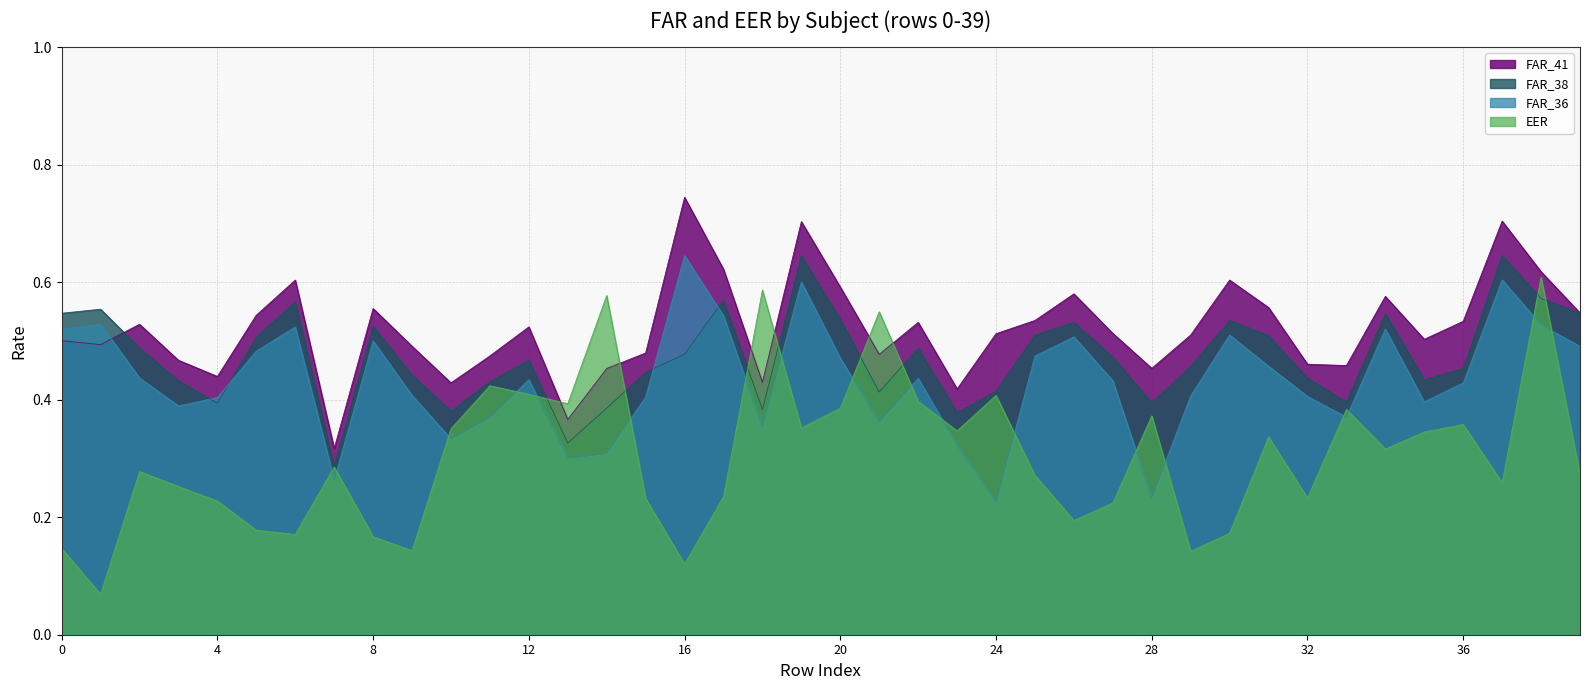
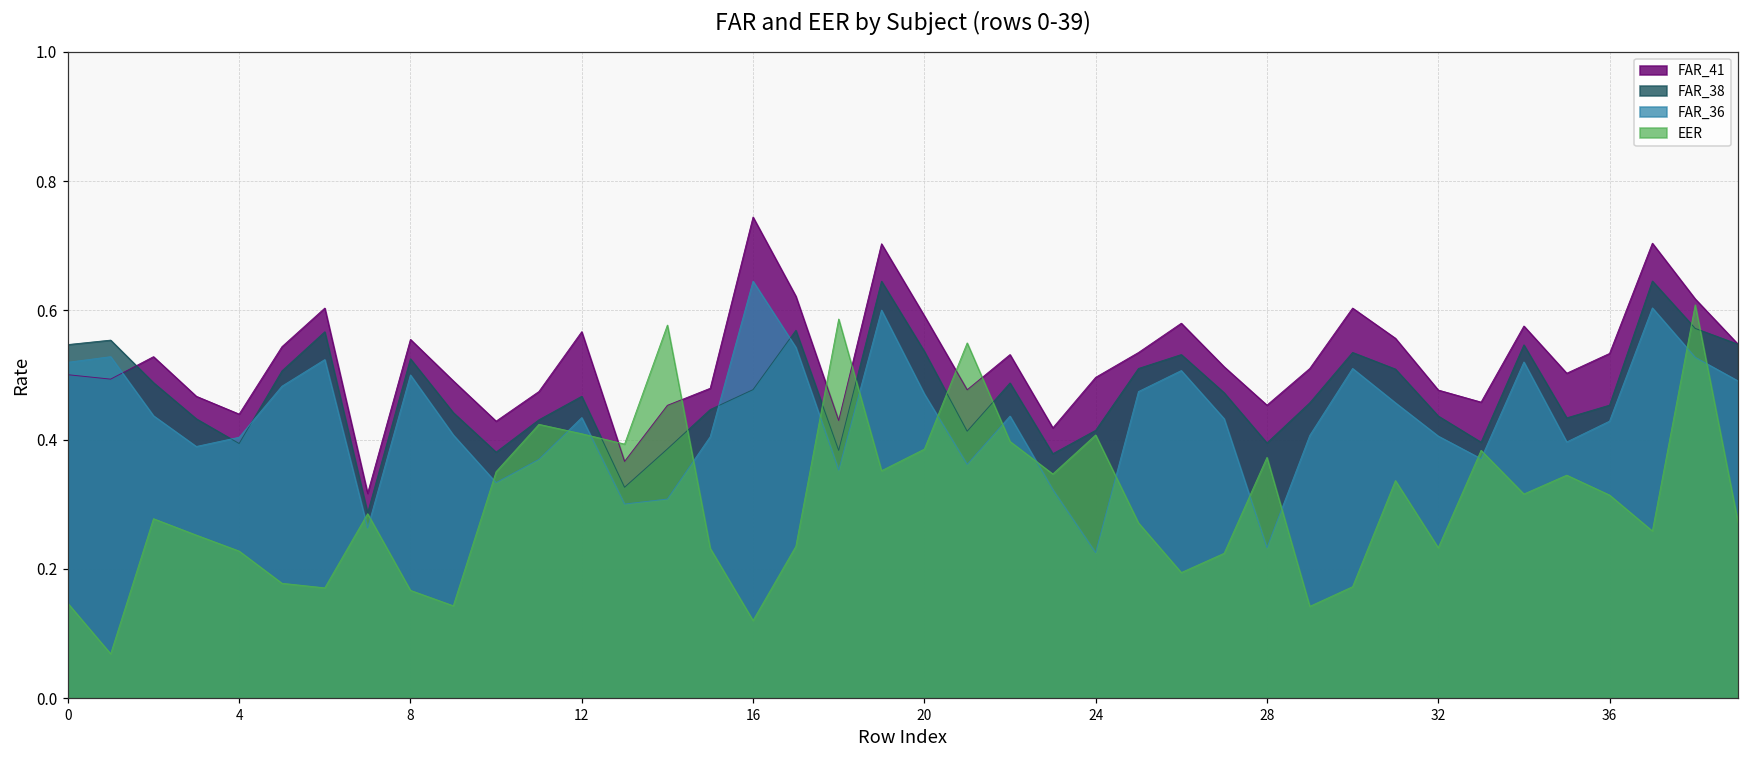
FAR_41, 12: 0.52 -> 0.57
FAR_41, 24: 0.51 -> 0.50
FAR_41, 32: 0.46 -> 0.48
EER, 36: 0.36 -> 0.31
